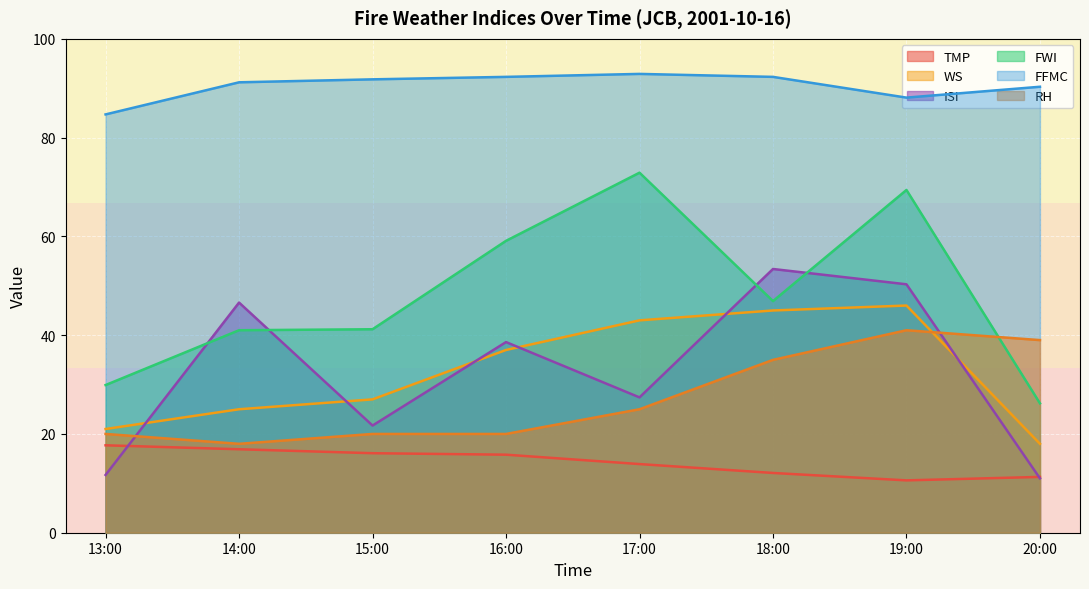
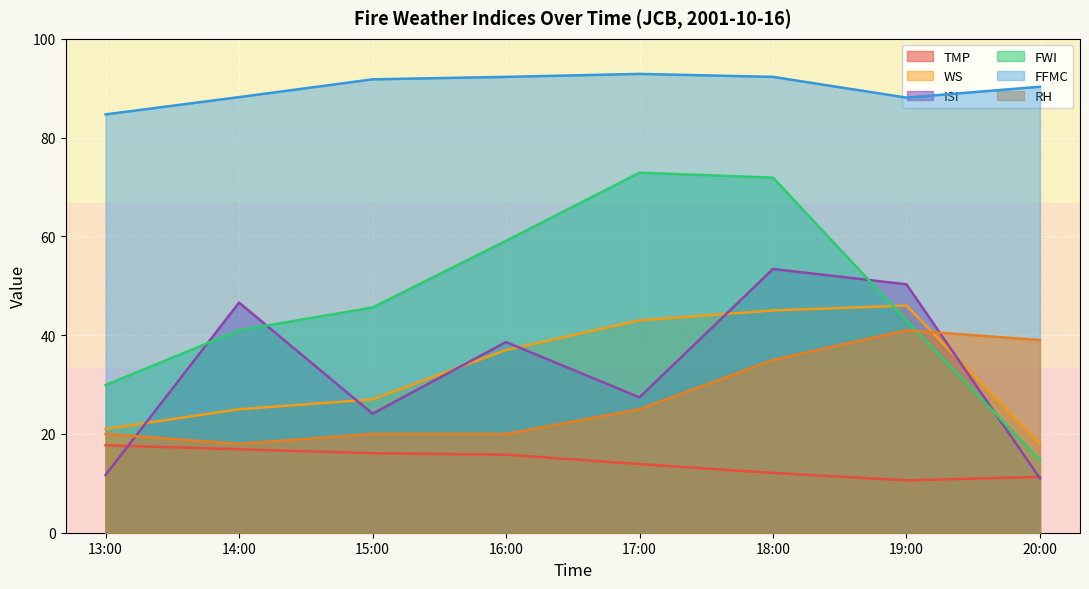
FFMC, 14:00: 91 -> 88
ISI, 15:00: 22 -> 24
FWI, 15:00: 41 -> 46
FWI, 18:00: 47 -> 72
FWI, 19:00: 69 -> 43
FWI, 20:00: 26 -> 15
